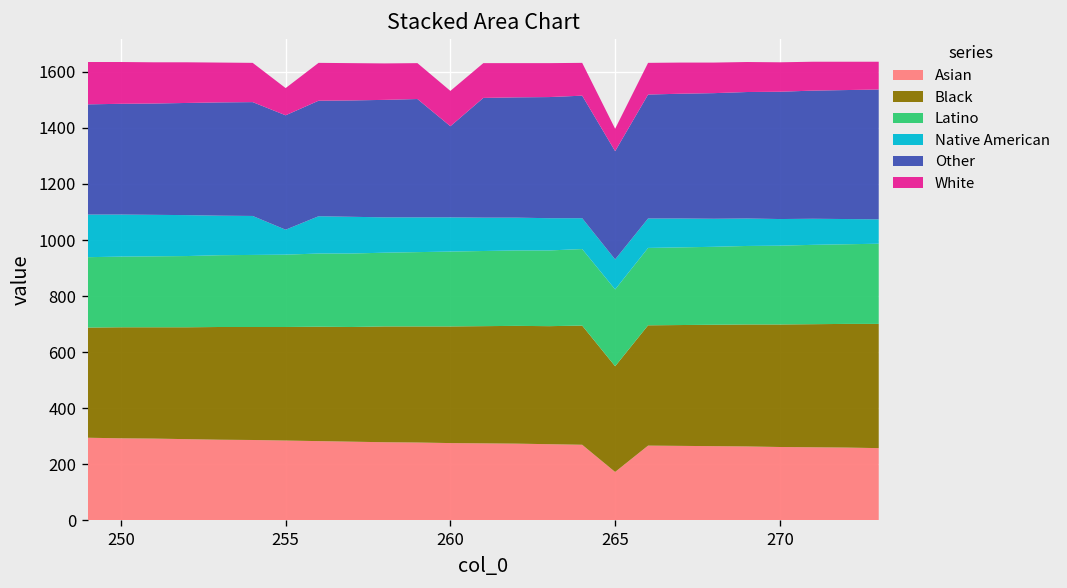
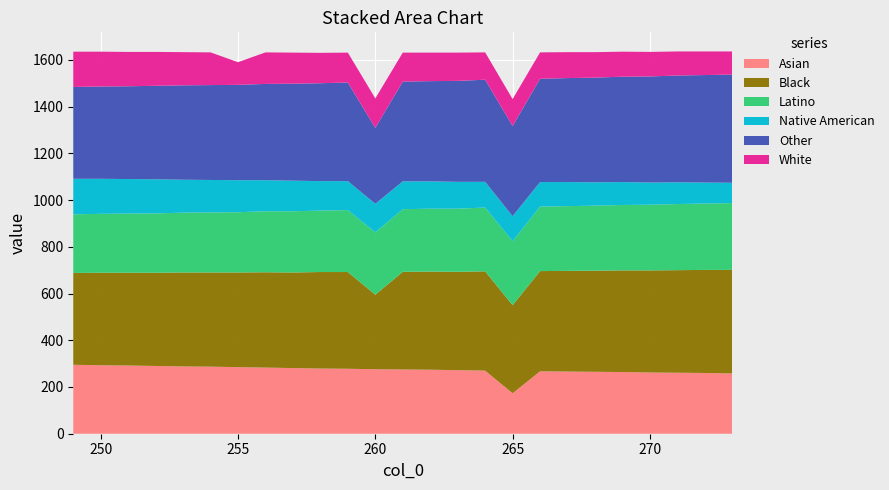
Native American, 255: 90 -> 140
Black, 260: 420 -> 320
White, 265: 80 -> 120
